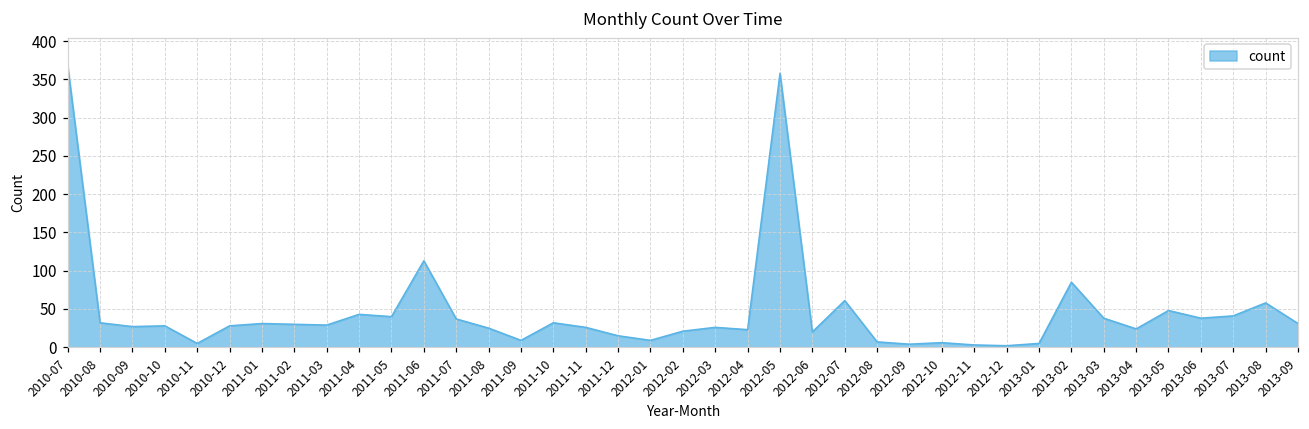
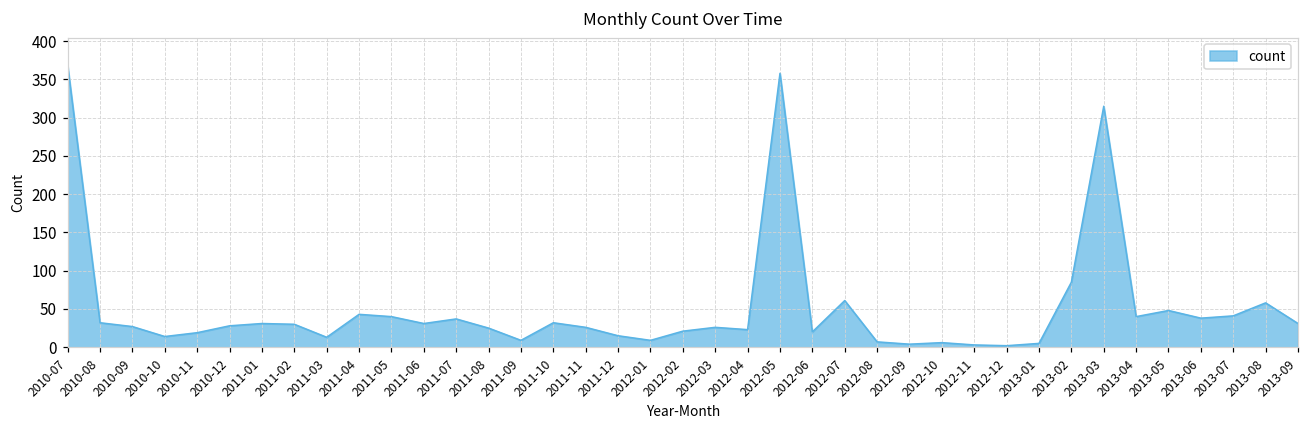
2010-10: 30 -> 10
2010-11: 10 -> 20
2011-03: 30 -> 10
2011-06: 110 -> 30
2013-03: 40 -> 320
2013-04: 20 -> 40
